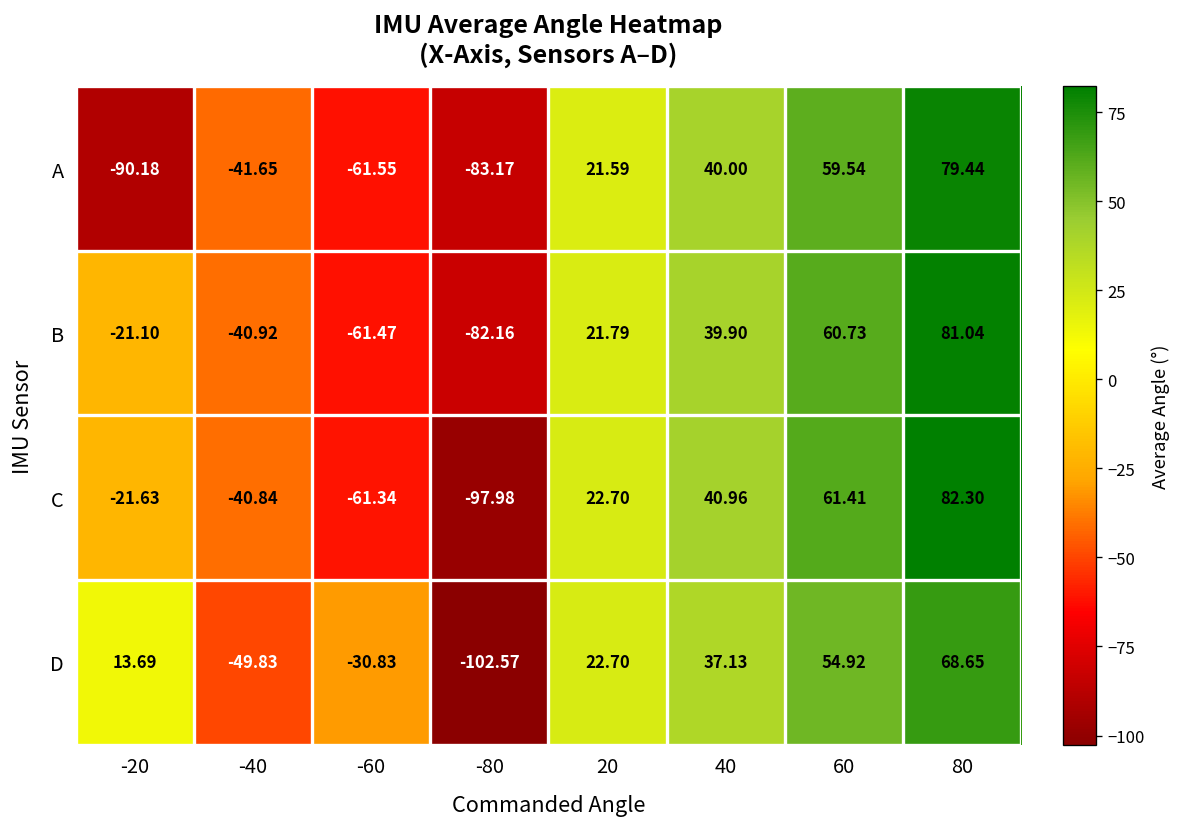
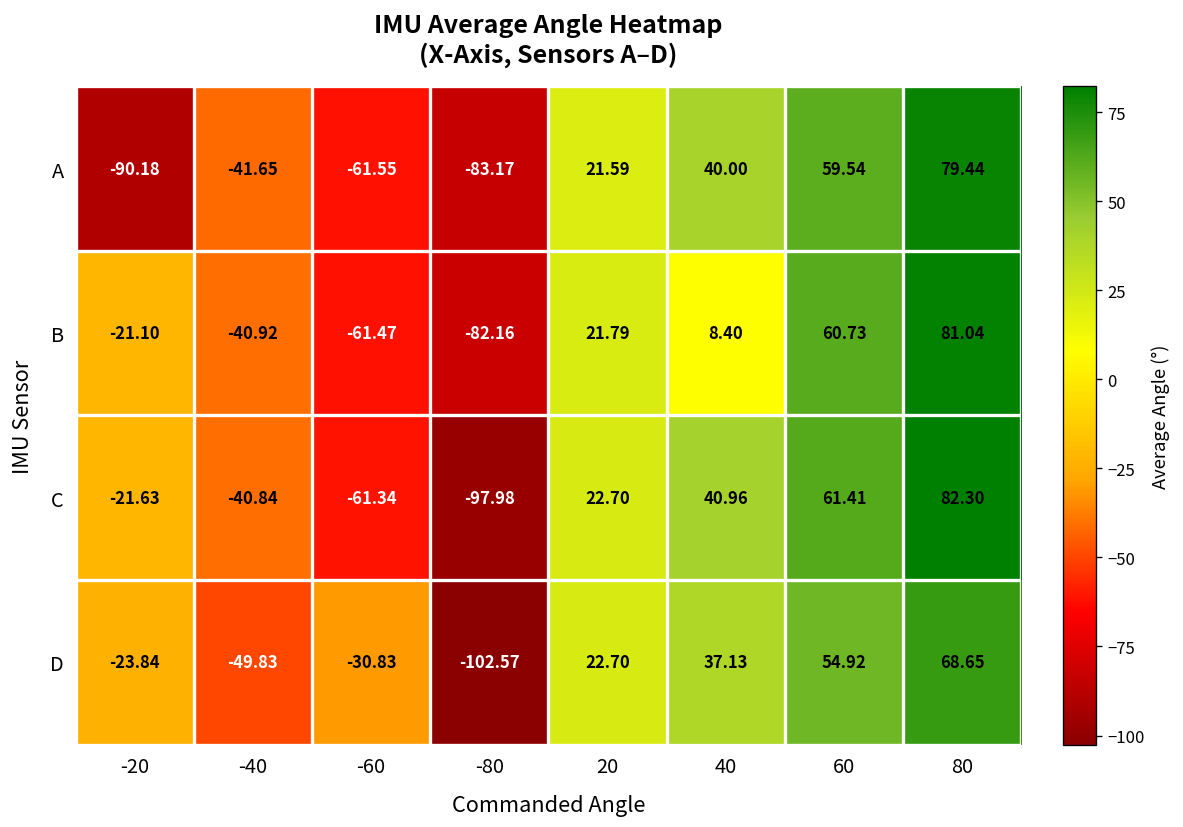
B, 40: 39.90 -> 8.40
D, -20: 13.69 -> -23.84
